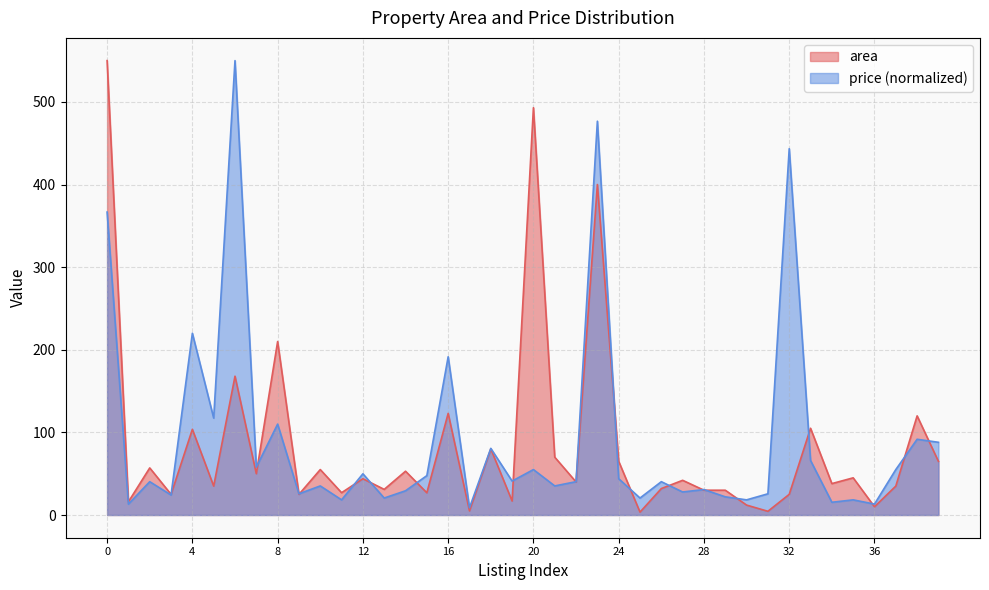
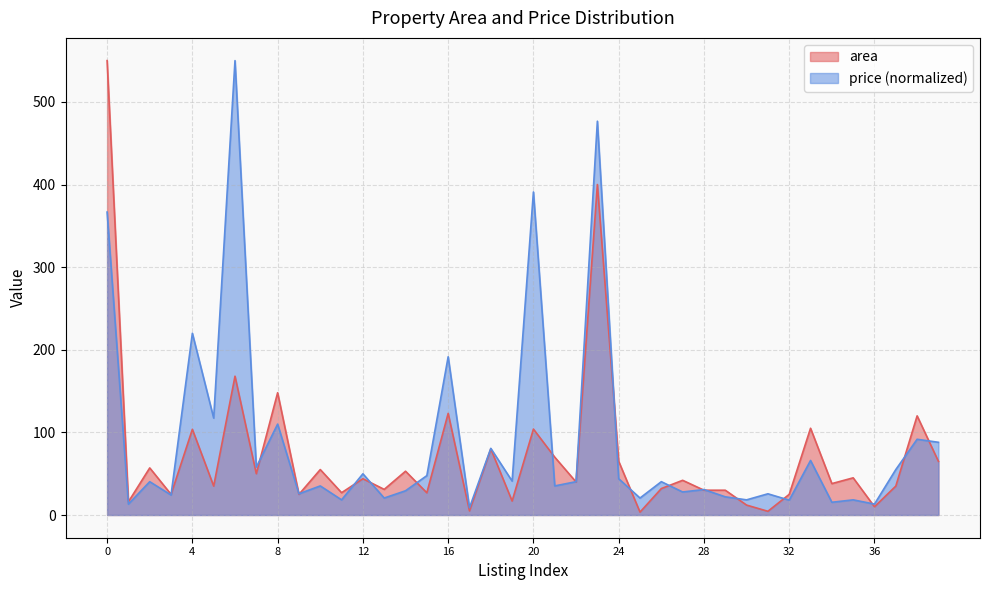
area, 8: 210 -> 150
area, 20: 490 -> 100
price (normalized), 20: 60 -> 390
price (normalized), 32: 440 -> 20
